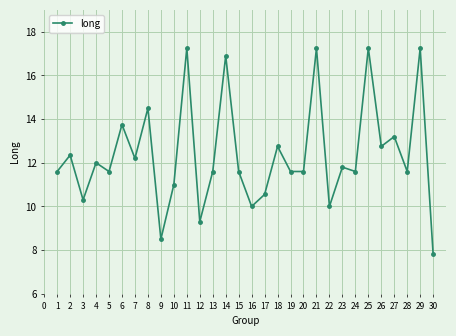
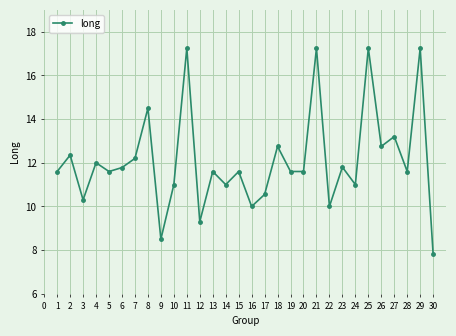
6: 13.8 -> 11.8
14: 16.9 -> 11.0
24: 11.6 -> 11.0
